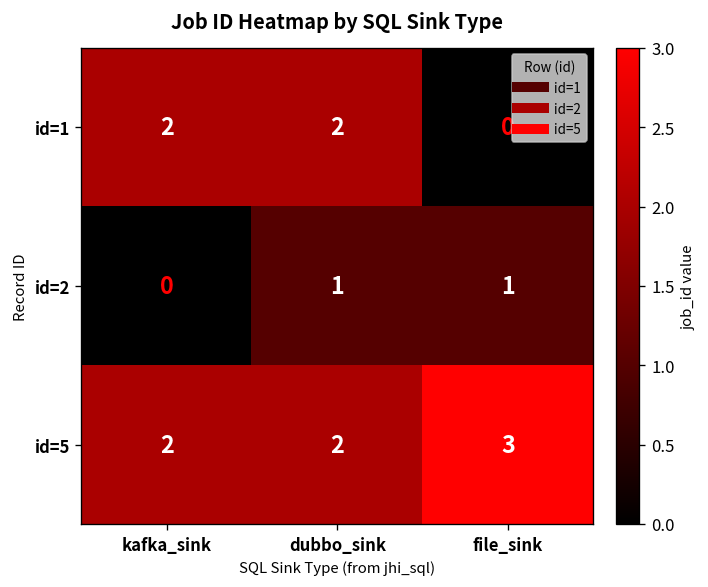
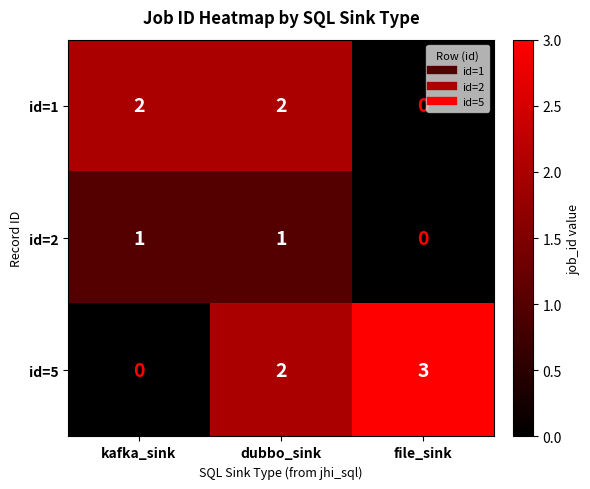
id=2, kafka_sink: 0 -> 1
id=2, file_sink: 1 -> 0
id=5, kafka_sink: 2 -> 0
